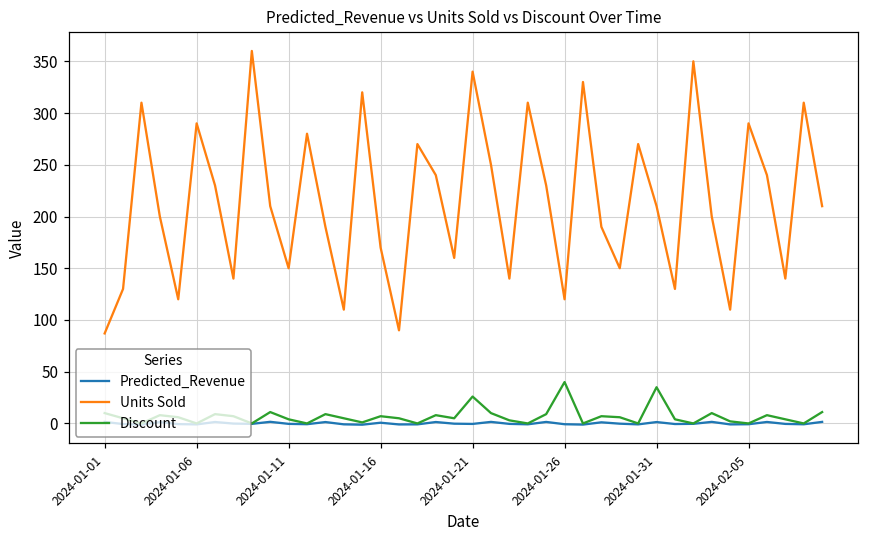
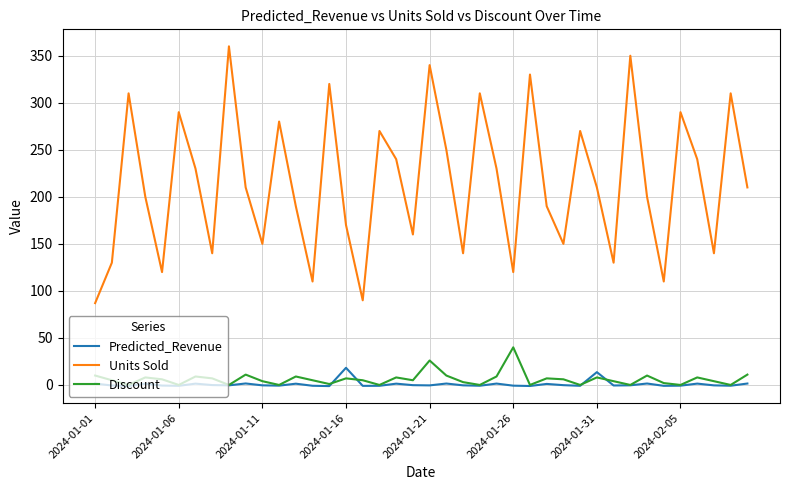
Predicted_Revenue, 2024-01-16: 0 -> 20
Predicted_Revenue, 2024-01-31: 0 -> 10
Discount, 2024-01-31: 40 -> 10
